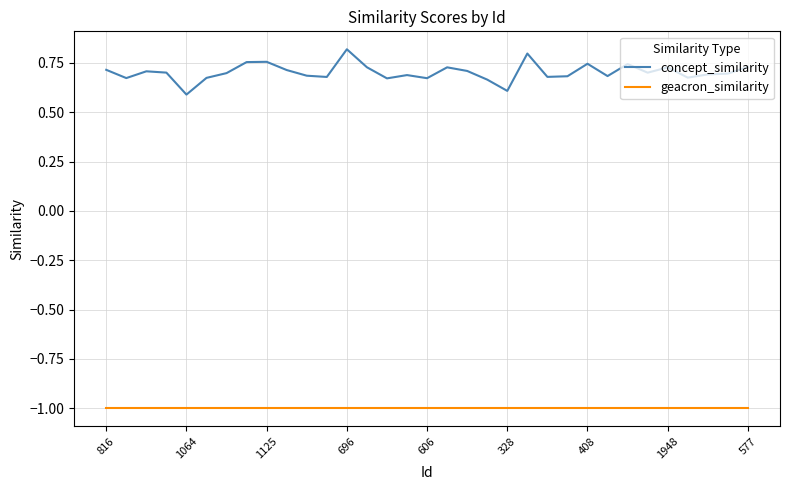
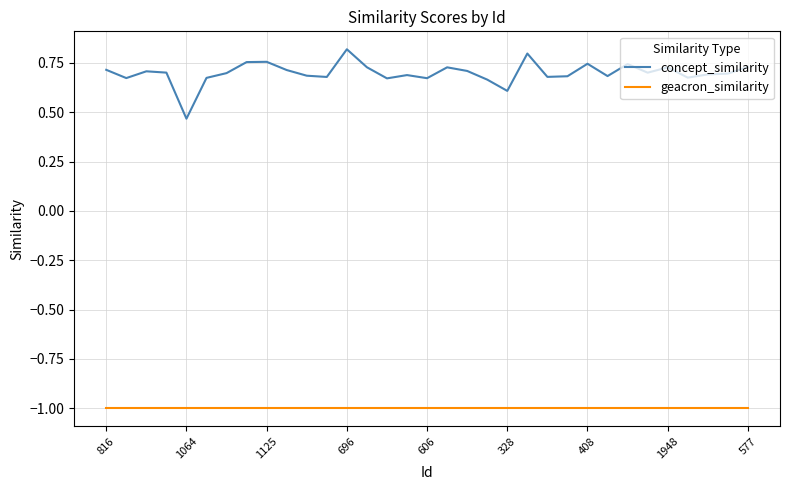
concept_similarity, 1064: 0.59 -> 0.47
